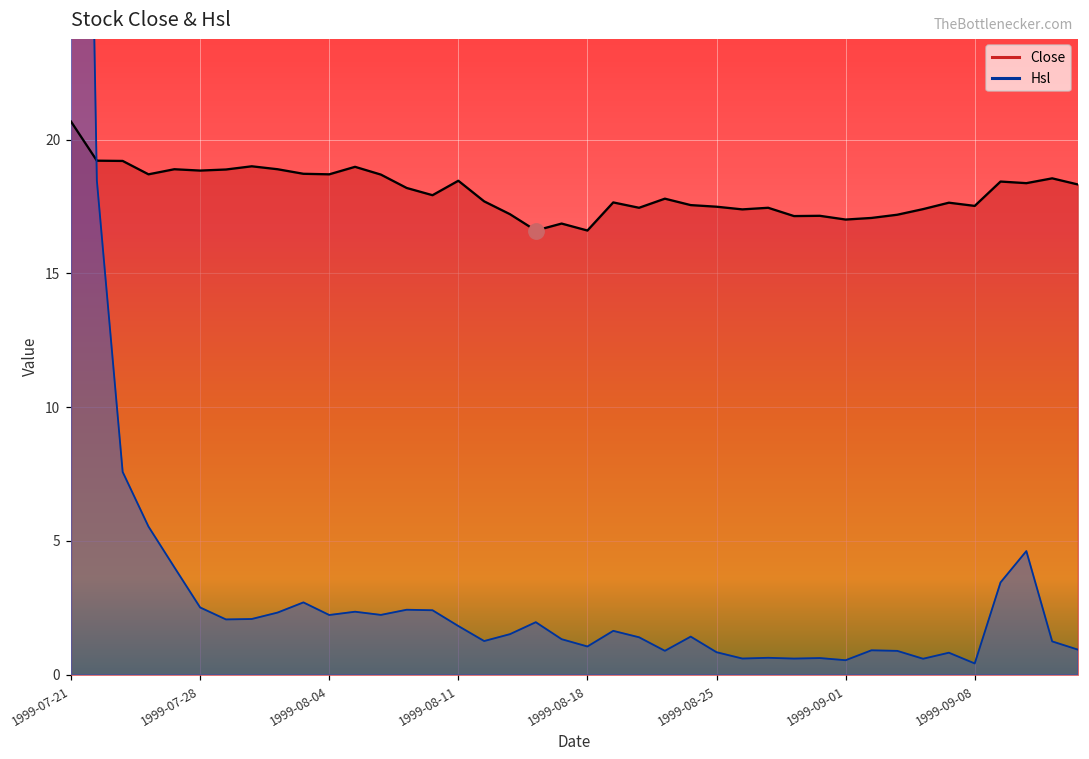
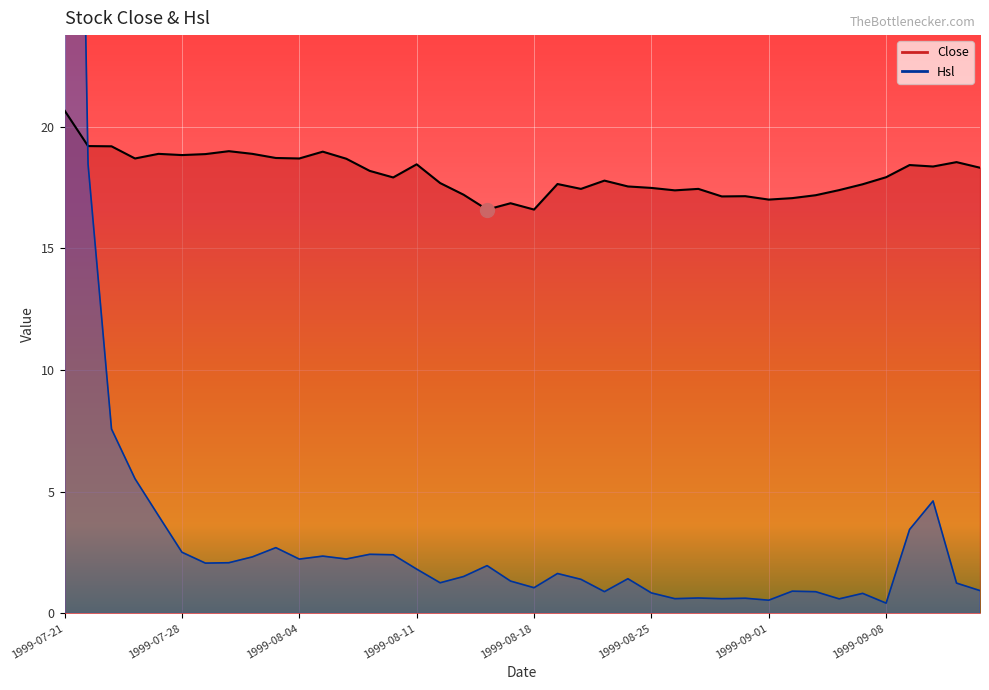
Close, 1999-09-08: 17.5 -> 17.9
